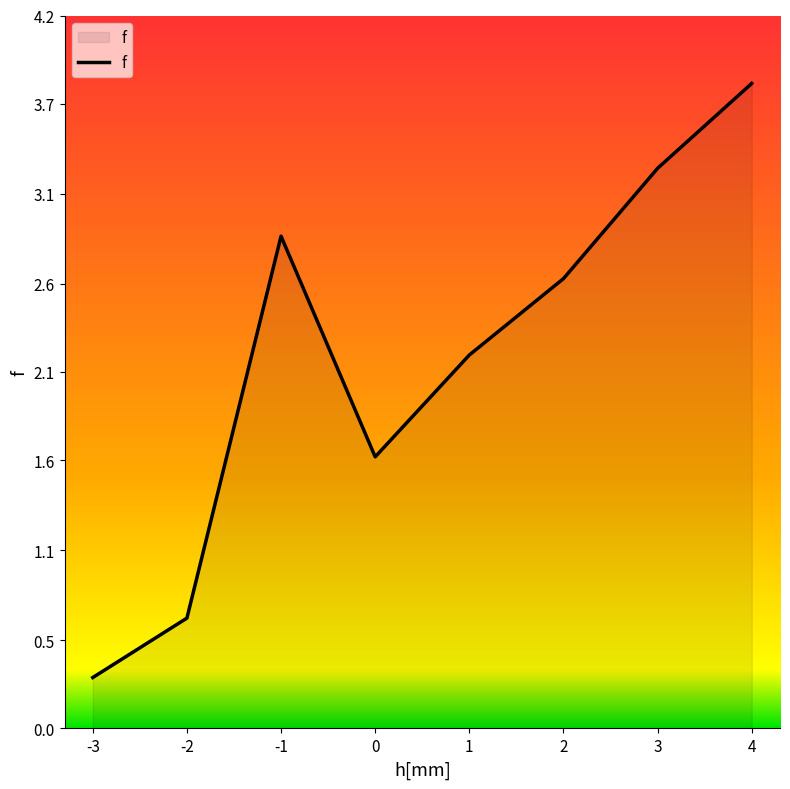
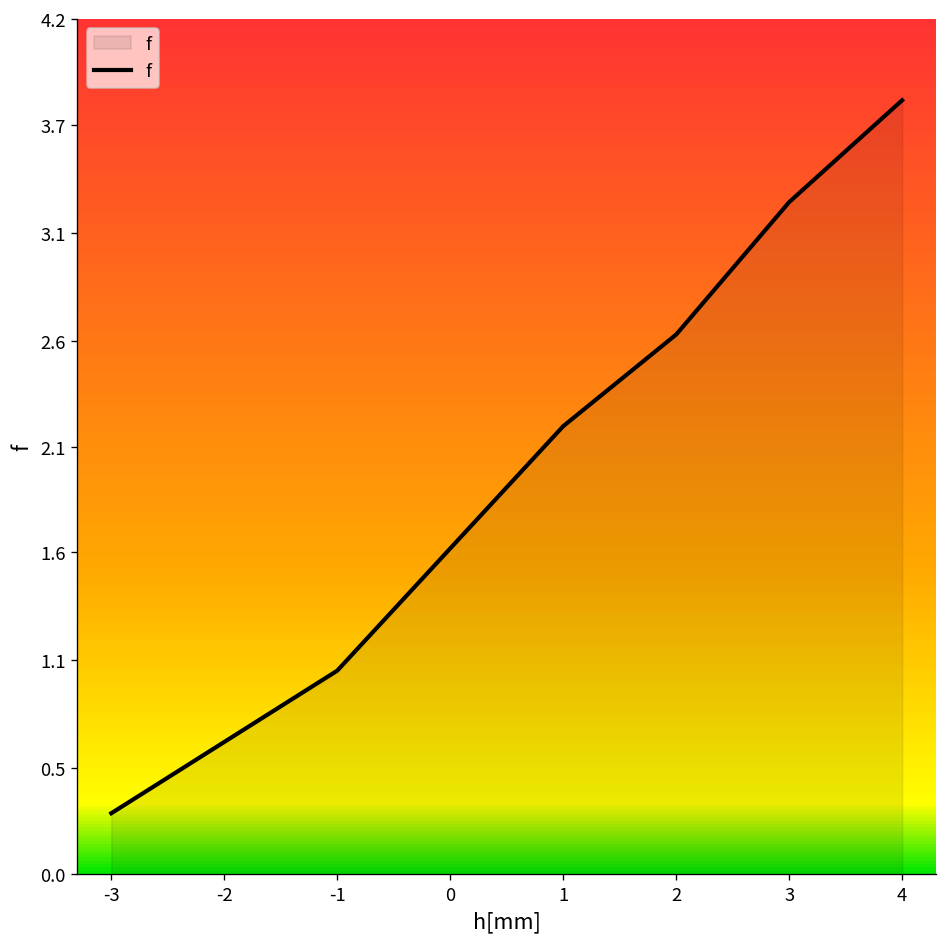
-1: 2.9 -> 1.0
